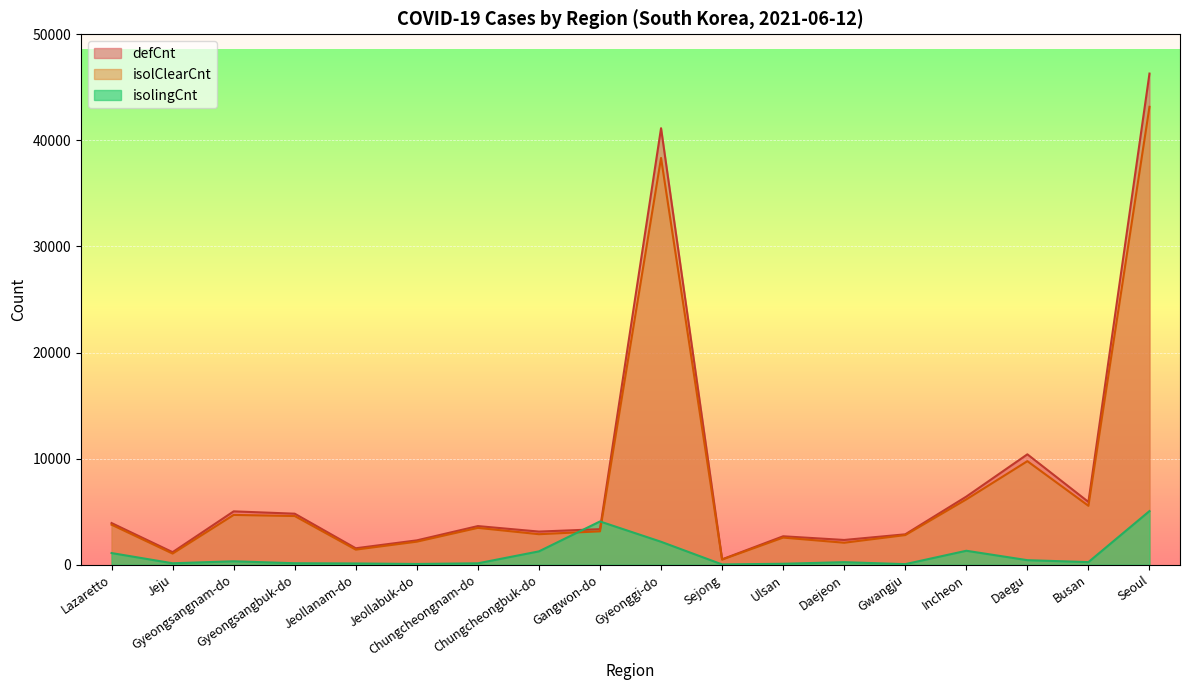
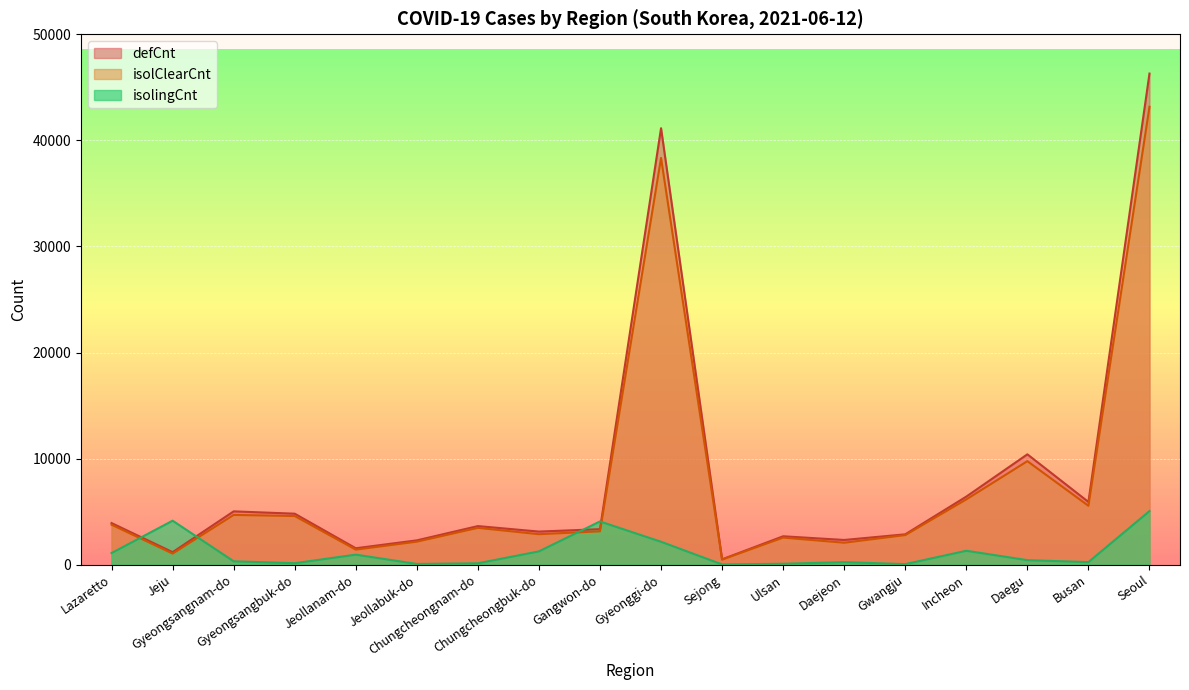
isolingCnt, Jeju: 100 -> 4100
isolingCnt, Jeollanam-do: 100 -> 900
